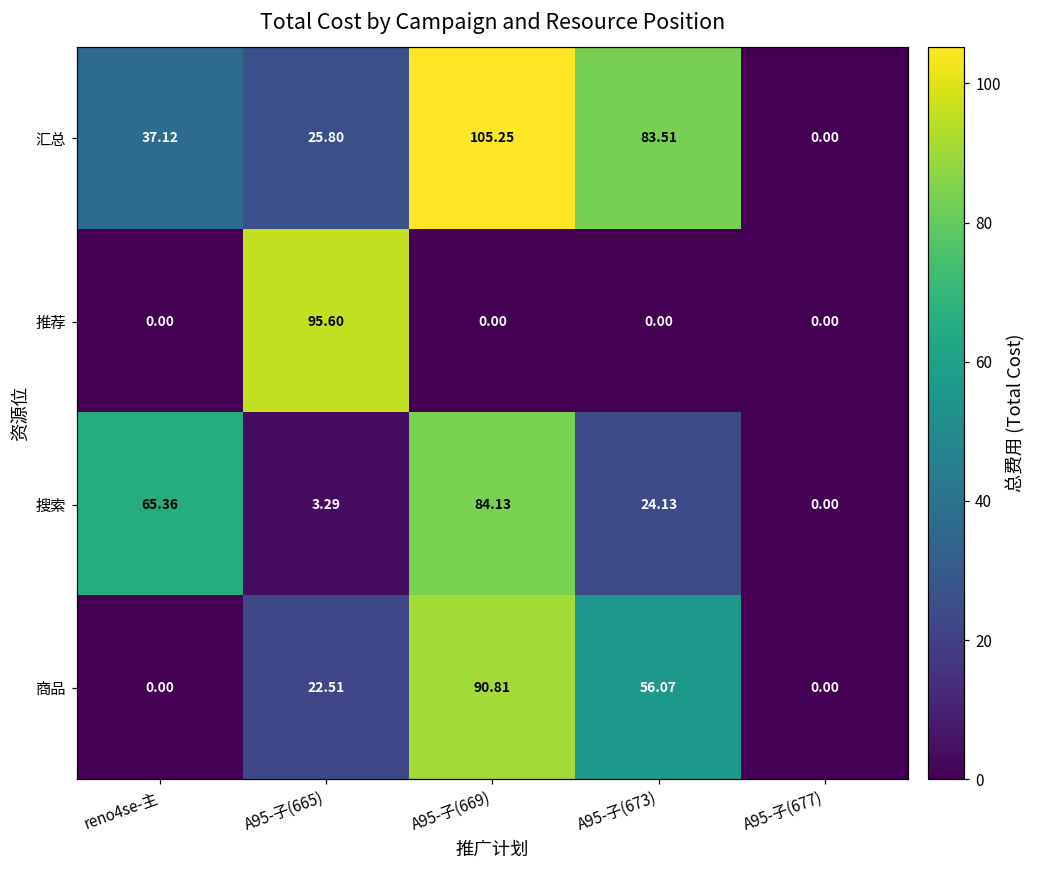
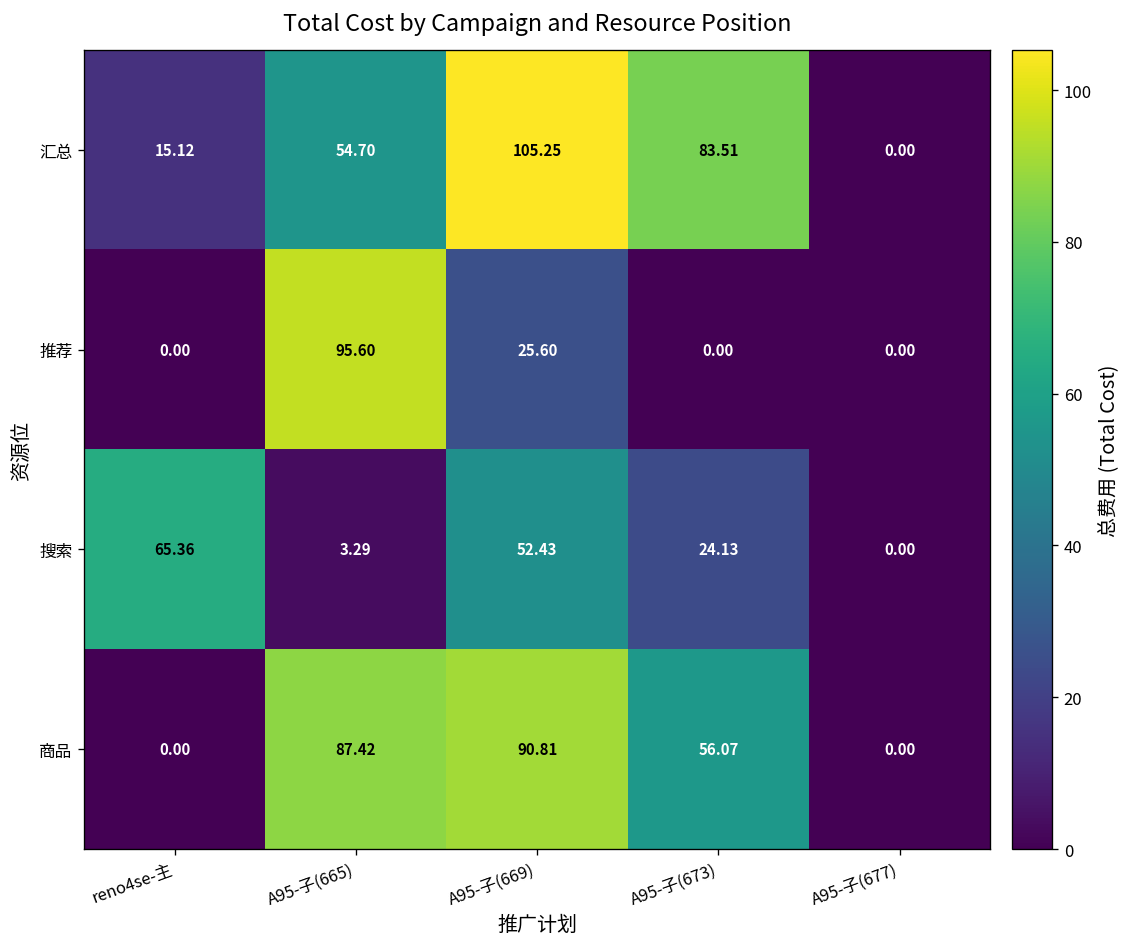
汇总, reno4se-主: 37.12 -> 15.12
汇总, A95-子(665): 25.80 -> 54.70
推荐, A95-子(669): 0.00 -> 25.60
搜索, A95-子(669): 84.13 -> 52.43
商品, A95-子(665): 22.51 -> 87.42
